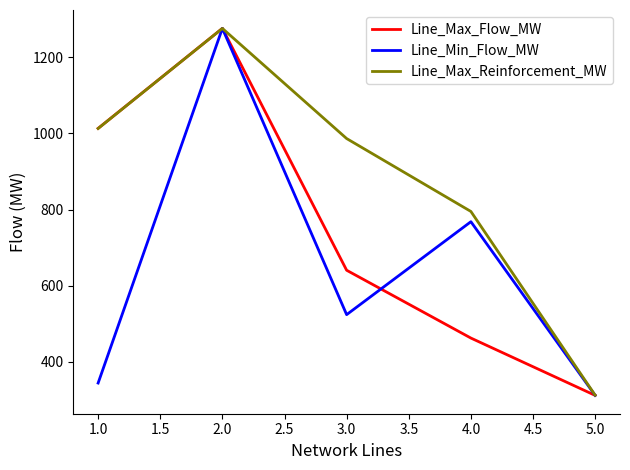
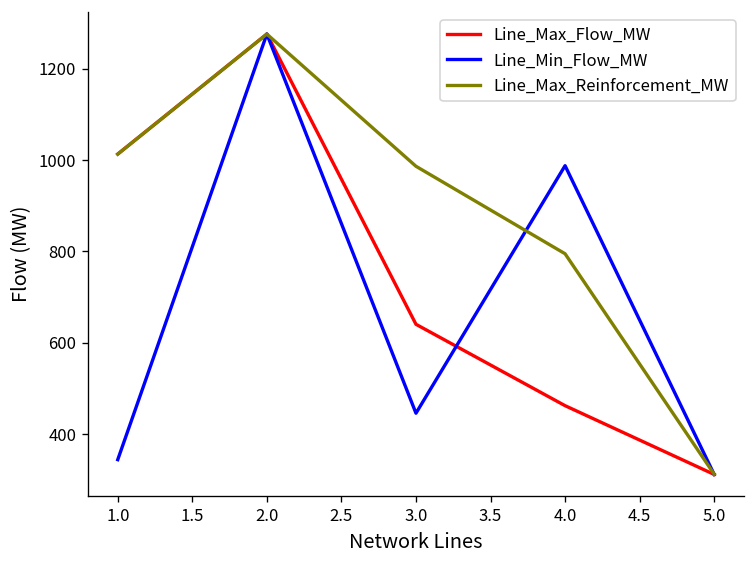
Line_Min_Flow_MW, 3.0: 520 -> 450
Line_Min_Flow_MW, 4.0: 770 -> 990
